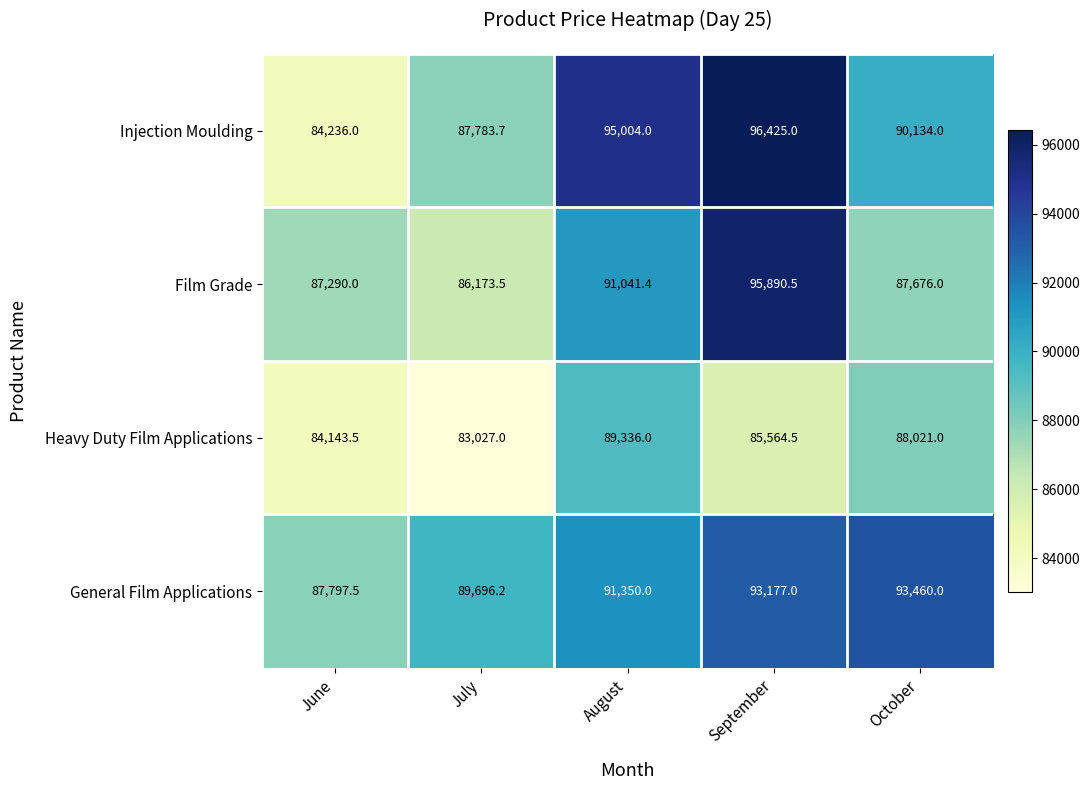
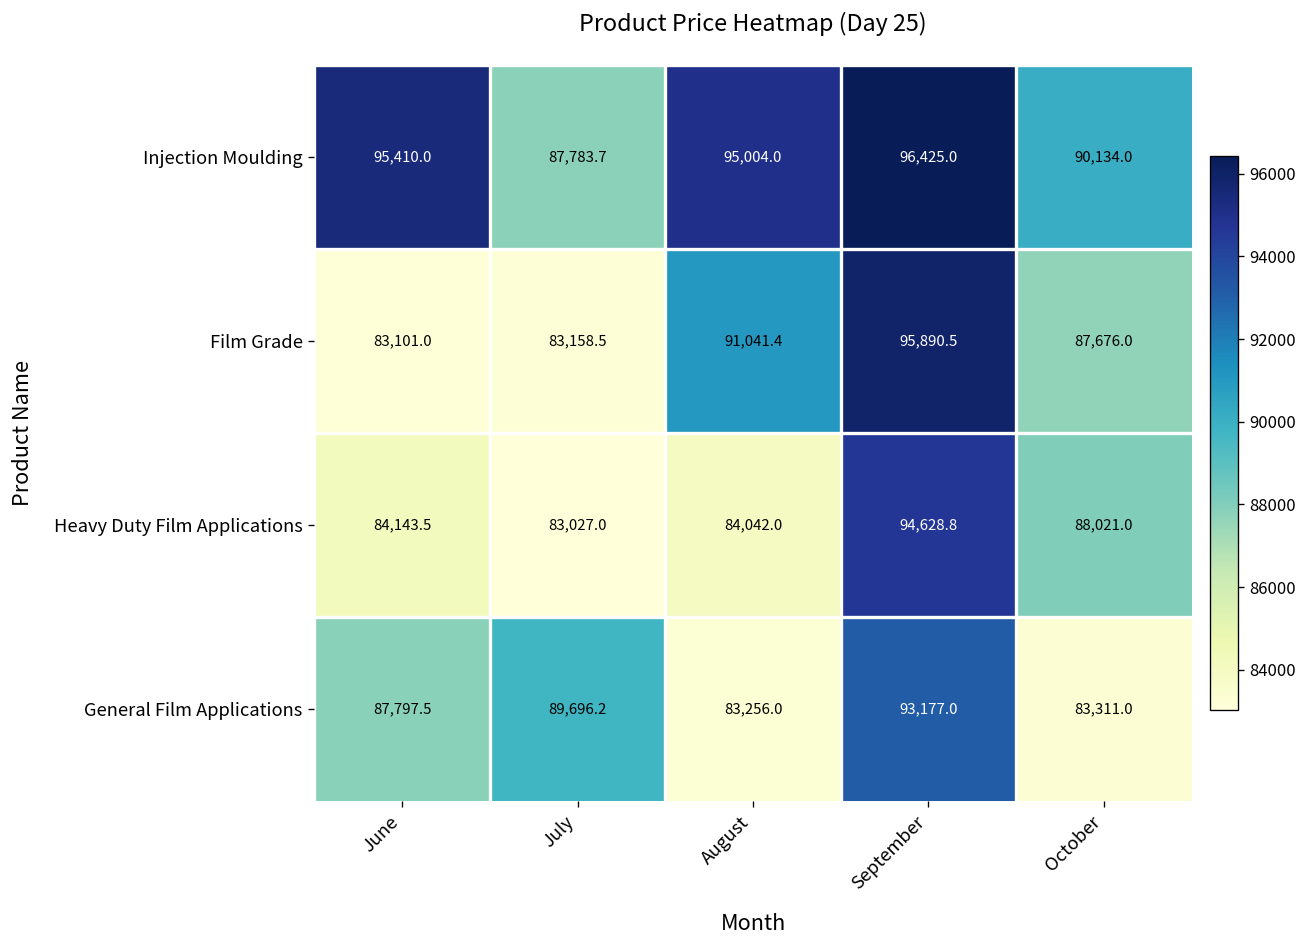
Injection Moulding, June: 84,236.0 -> 95,410.0
Film Grade, June: 87,290.0 -> 83,101.0
Film Grade, July: 86,173.5 -> 83,158.5
Heavy Duty Film Applications, August: 89,336.0 -> 84,042.0
Heavy Duty Film Applications, September: 85,564.5 -> 94,628.8
General Film Applications, August: 91,350.0 -> 83,256.0
General Film Applications, October: 93,460.0 -> 83,311.0
